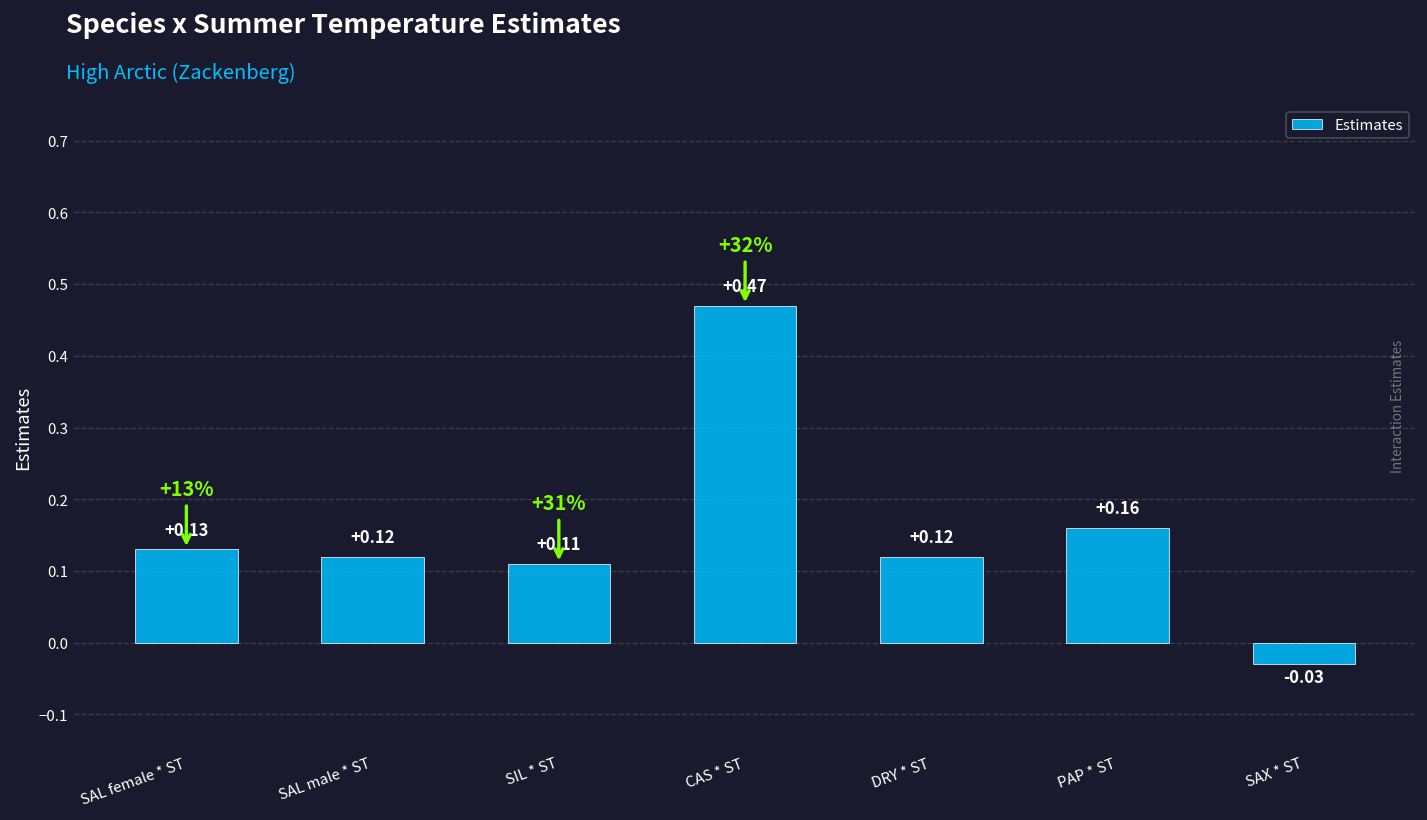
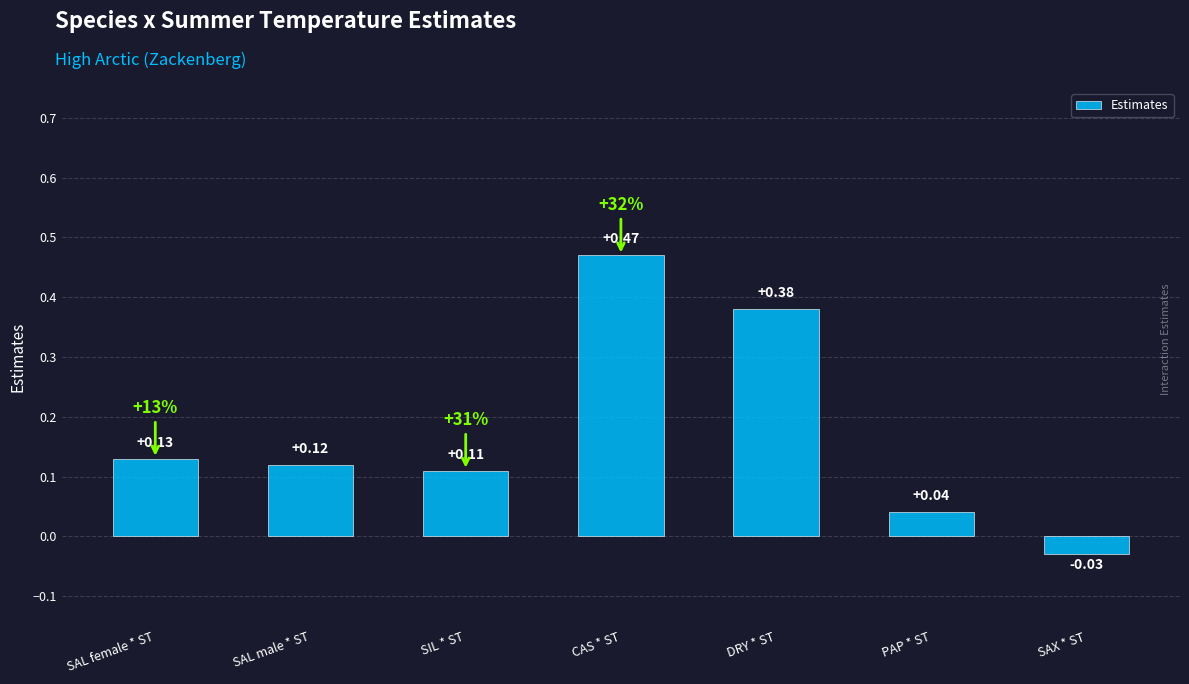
DRY * ST: +0.12 -> +0.38
PAP * ST: +0.16 -> +0.04
